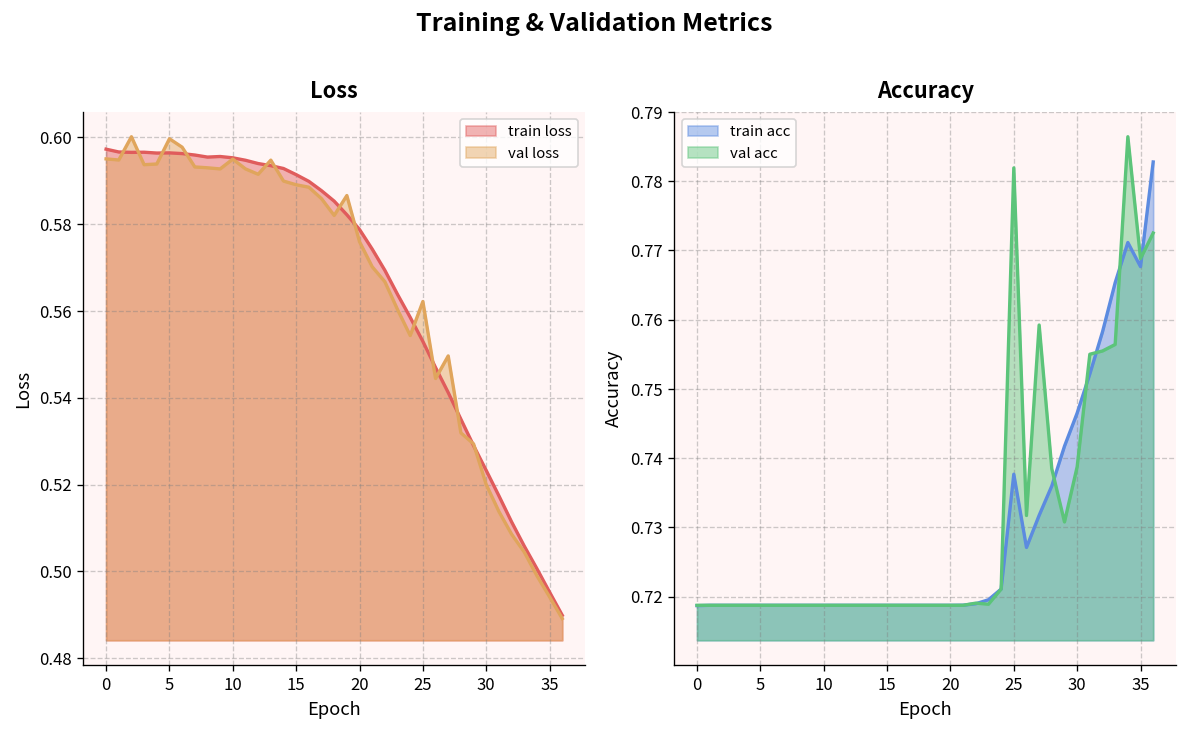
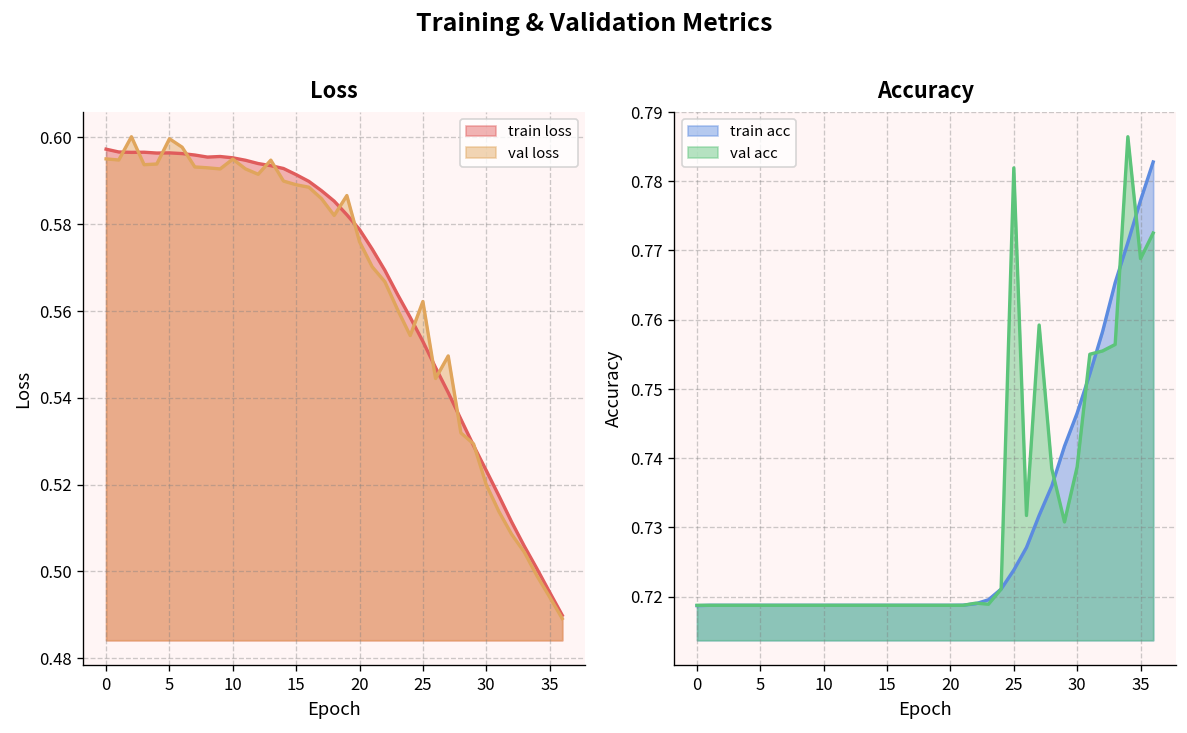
Accuracy, train acc, 25: 0.738 -> 0.724
Accuracy, train acc, 35: 0.768 -> 0.777
